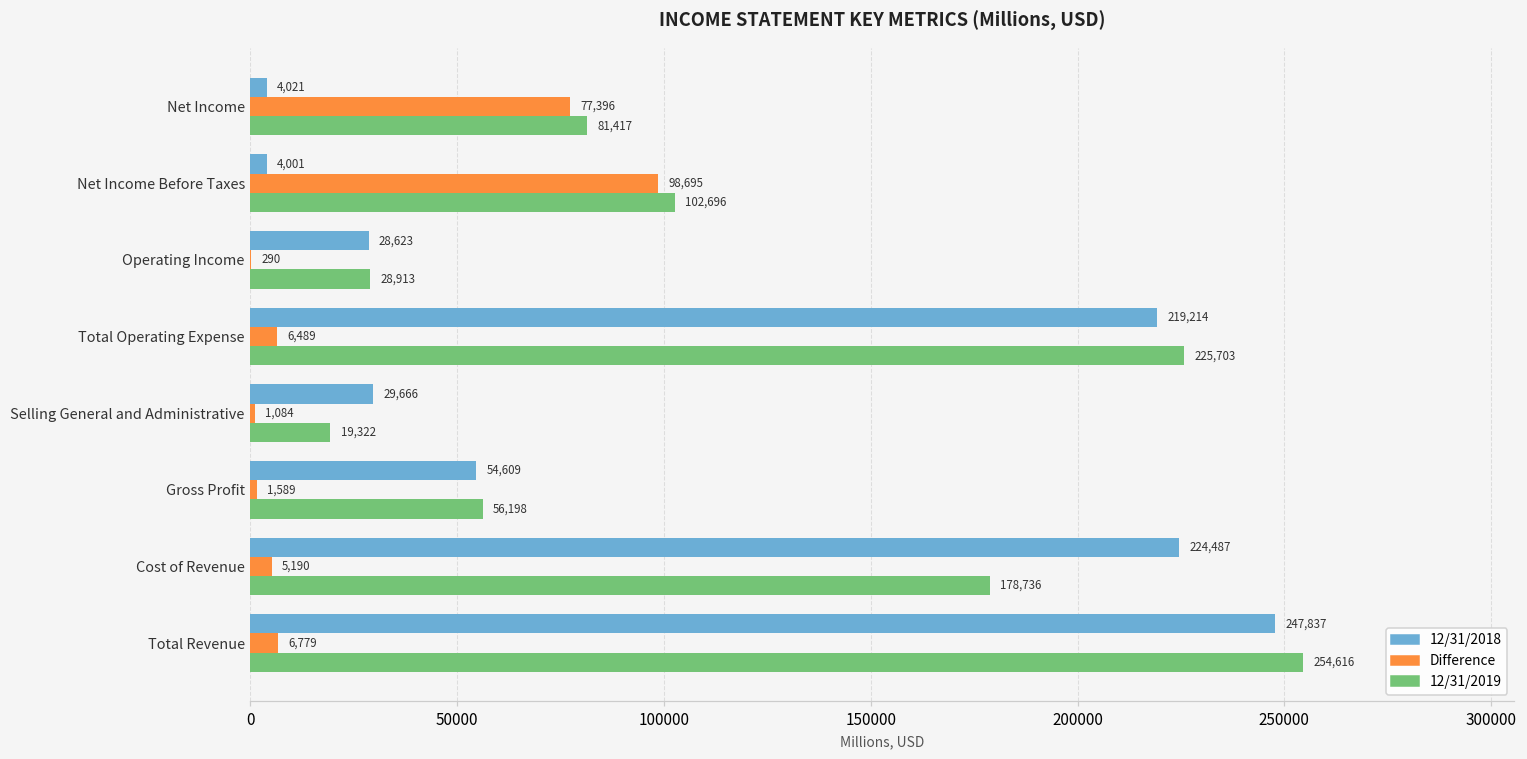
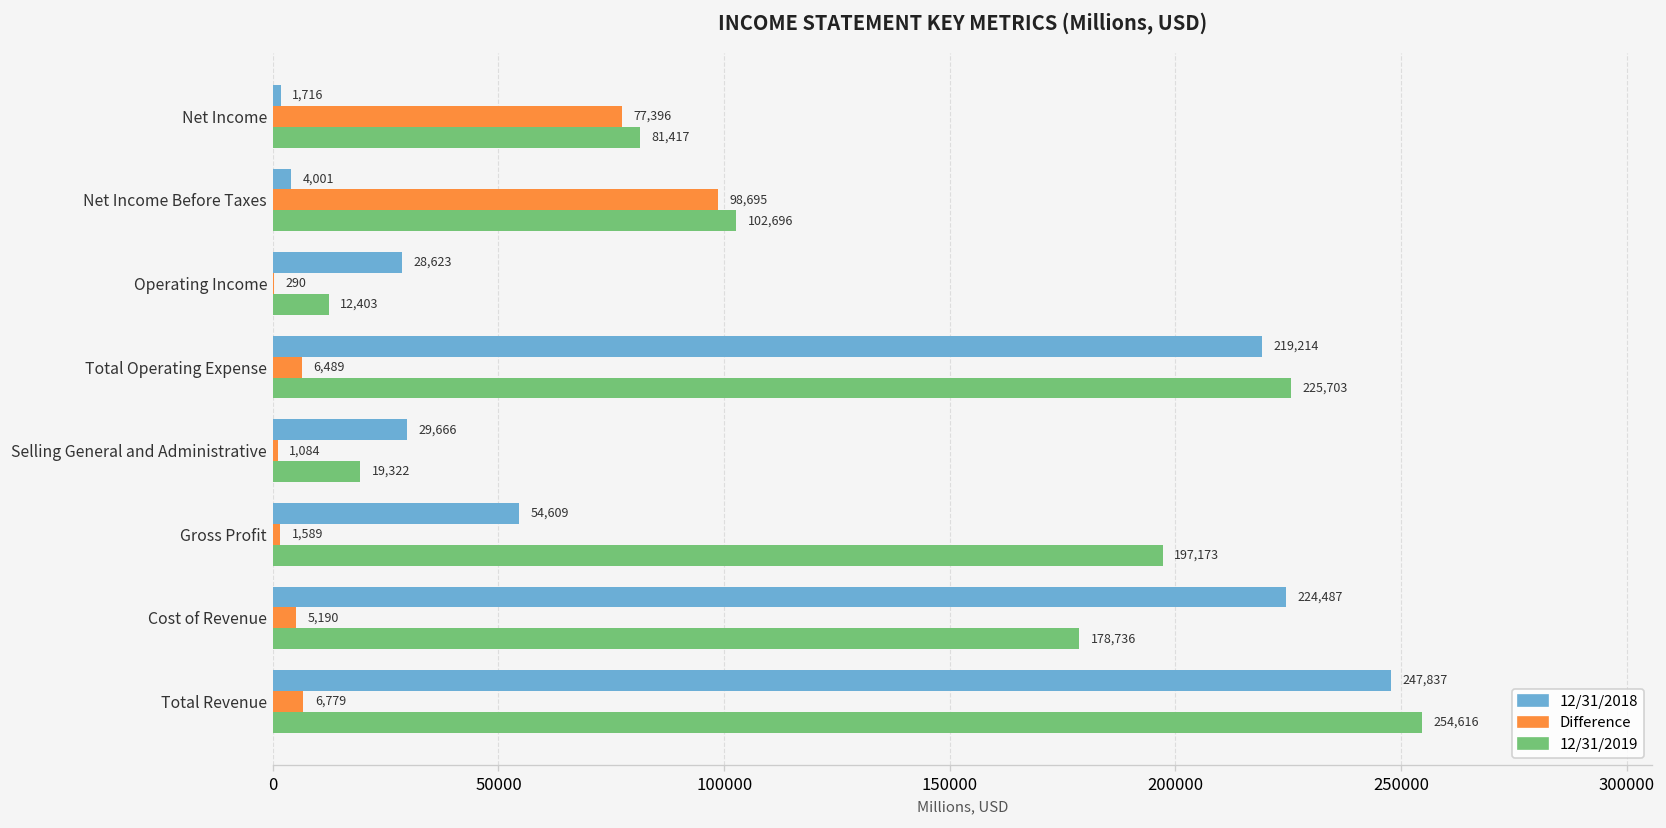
12/31/2018, Net Income: 4,021 -> 1,716
12/31/2019, Operating Income: 28,913 -> 12,403
12/31/2019, Gross Profit: 56,198 -> 197,173
